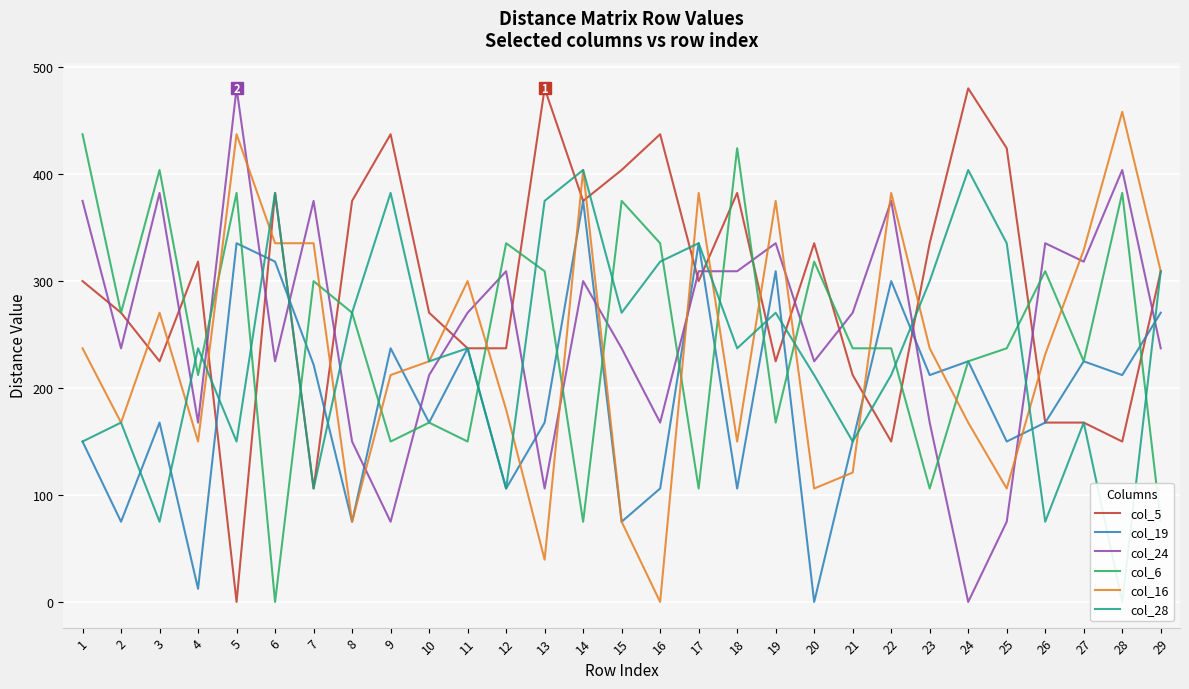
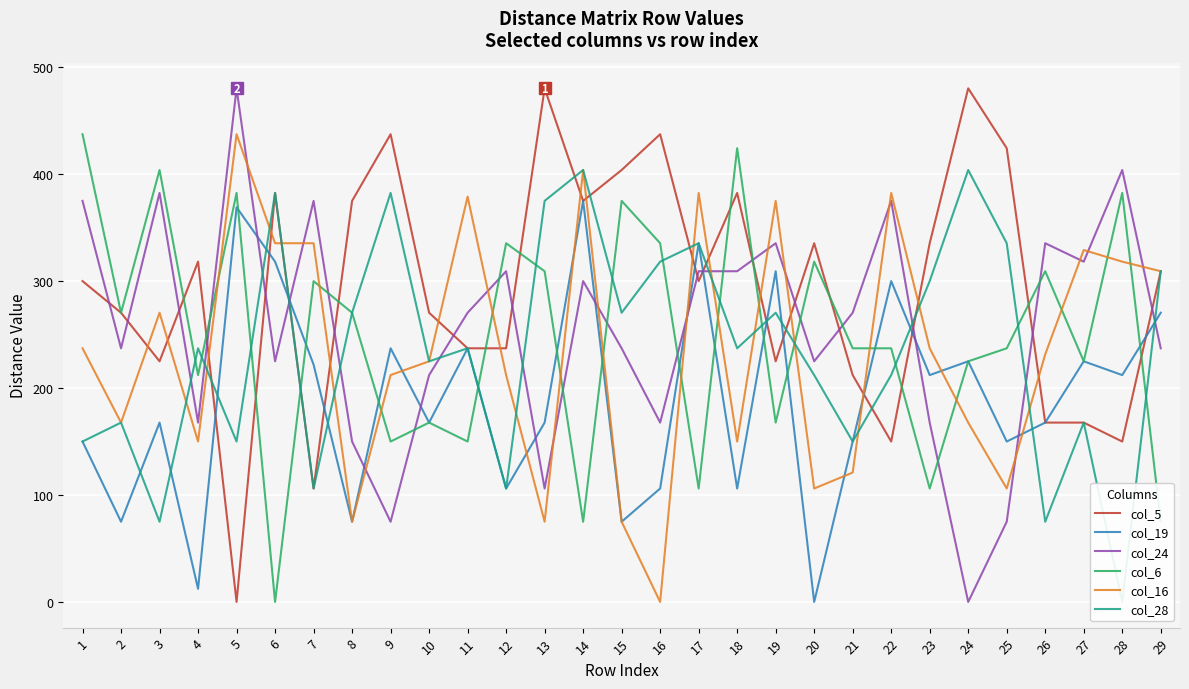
col_19, 5: 335 -> 369
col_16, 11: 300 -> 379
col_16, 12: 180 -> 212
col_16, 13: 39 -> 75
col_16, 28: 458 -> 318
